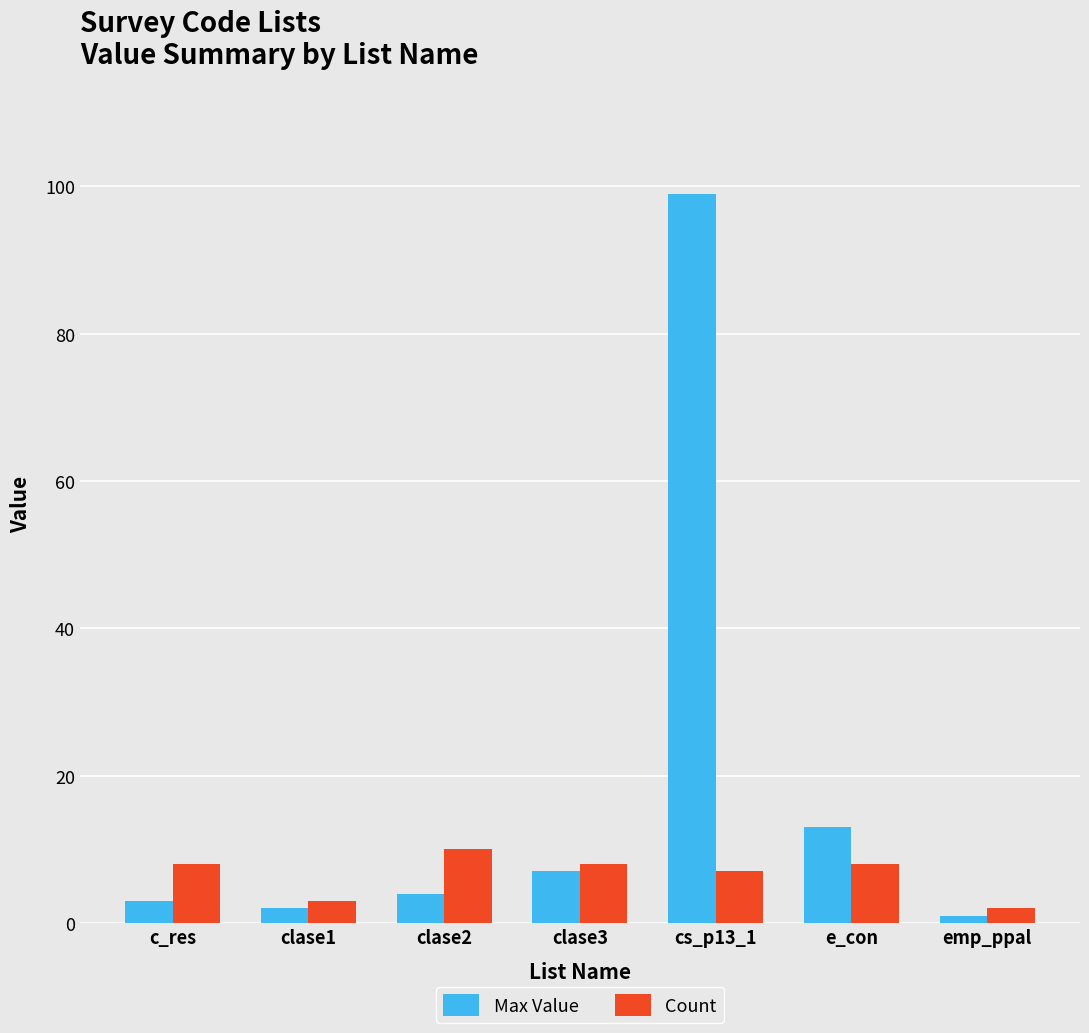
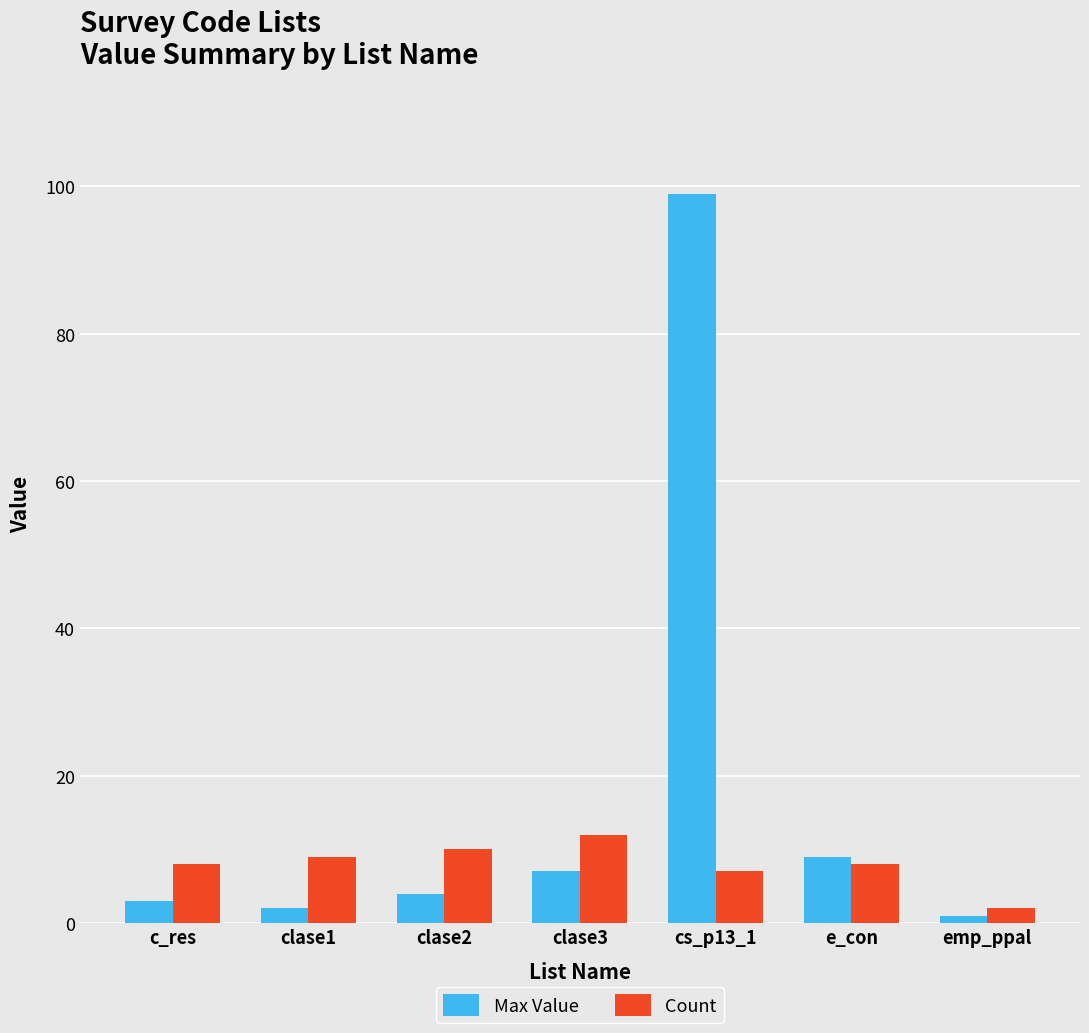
Count, clase1: 3 -> 9
Count, clase3: 8 -> 12
Max Value, e_con: 13 -> 9
